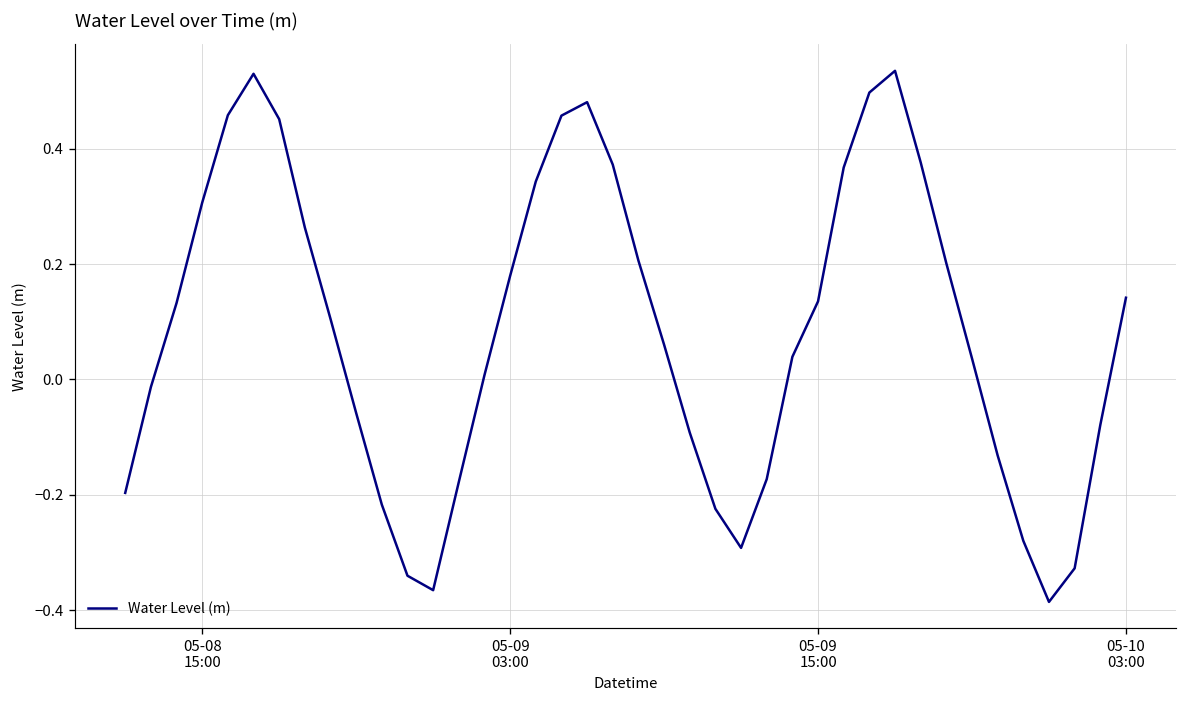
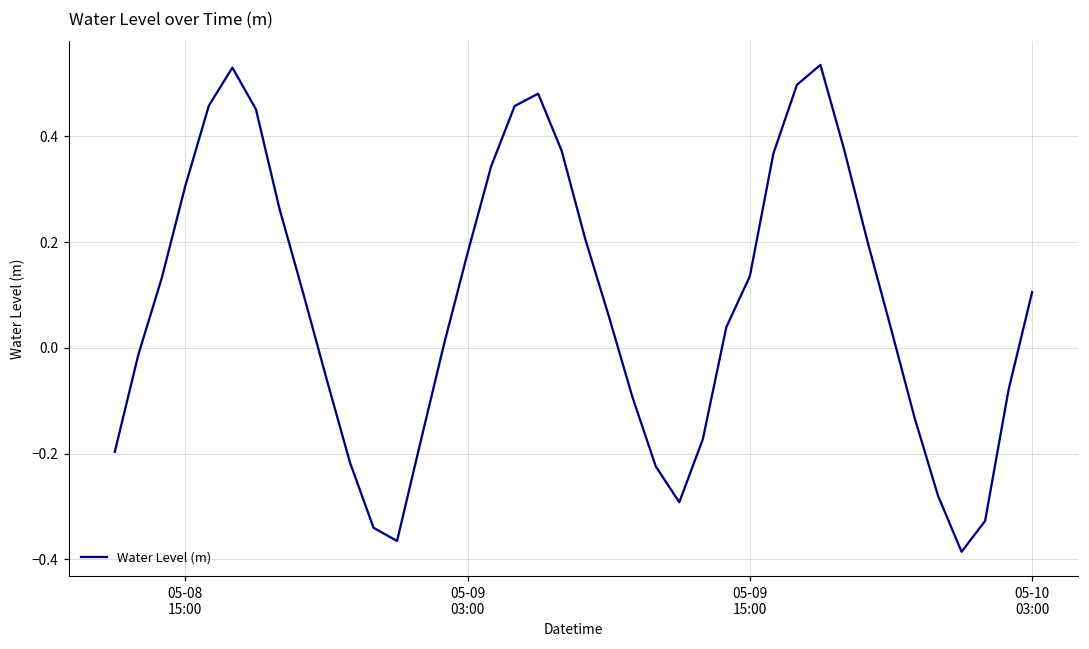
05-10 03:00: 0.14 -> 0.11
